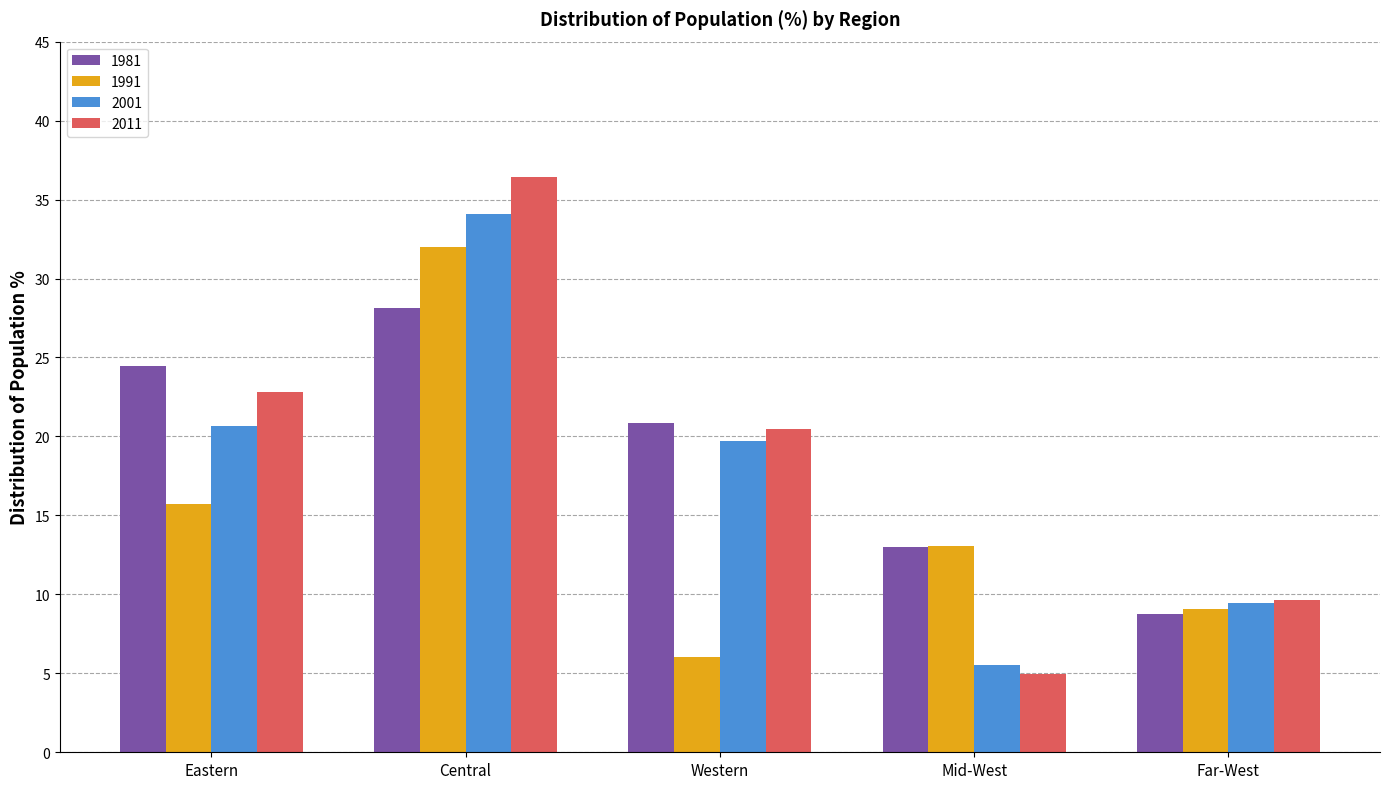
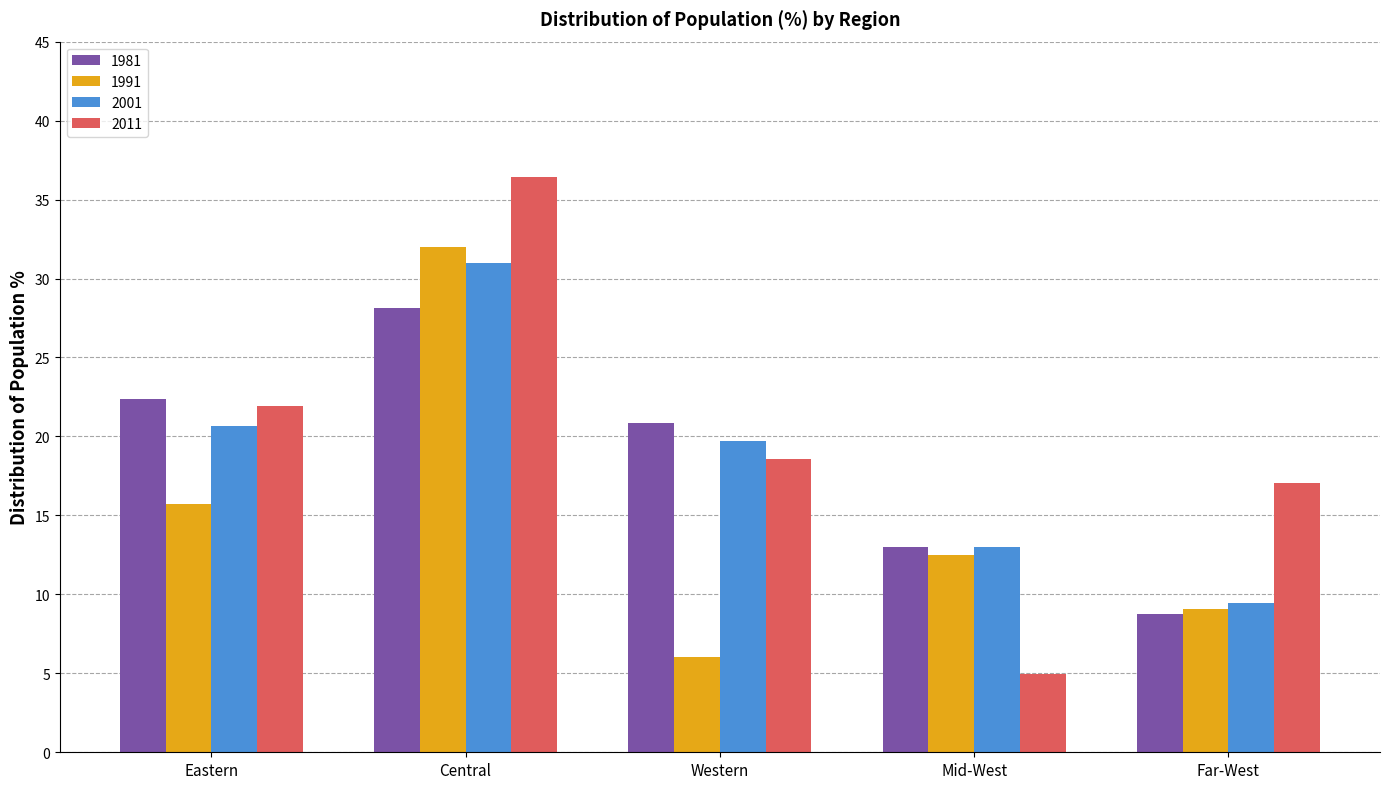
1981, Eastern: 24.5 -> 22.4
2011, Eastern: 22.8 -> 21.9
2001, Central: 34.1 -> 31.0
2011, Western: 20.5 -> 18.6
1991, Mid-West: 13.0 -> 12.5
2001, Mid-West: 5.5 -> 13.0
2011, Far-West: 9.6 -> 17.1
